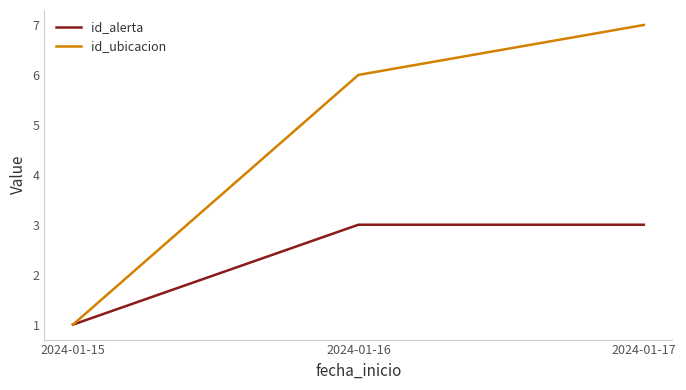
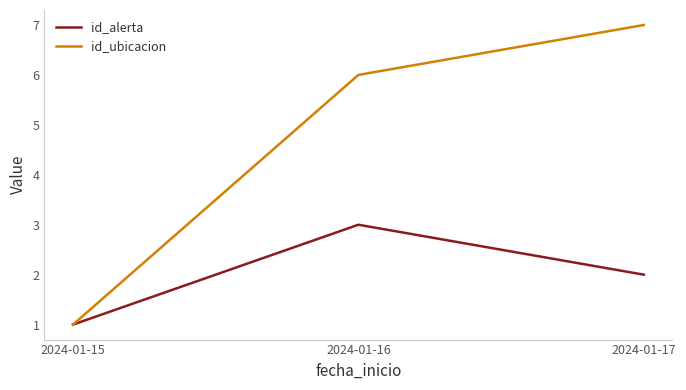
id_alerta, 2024-01-17: 3 -> 2
